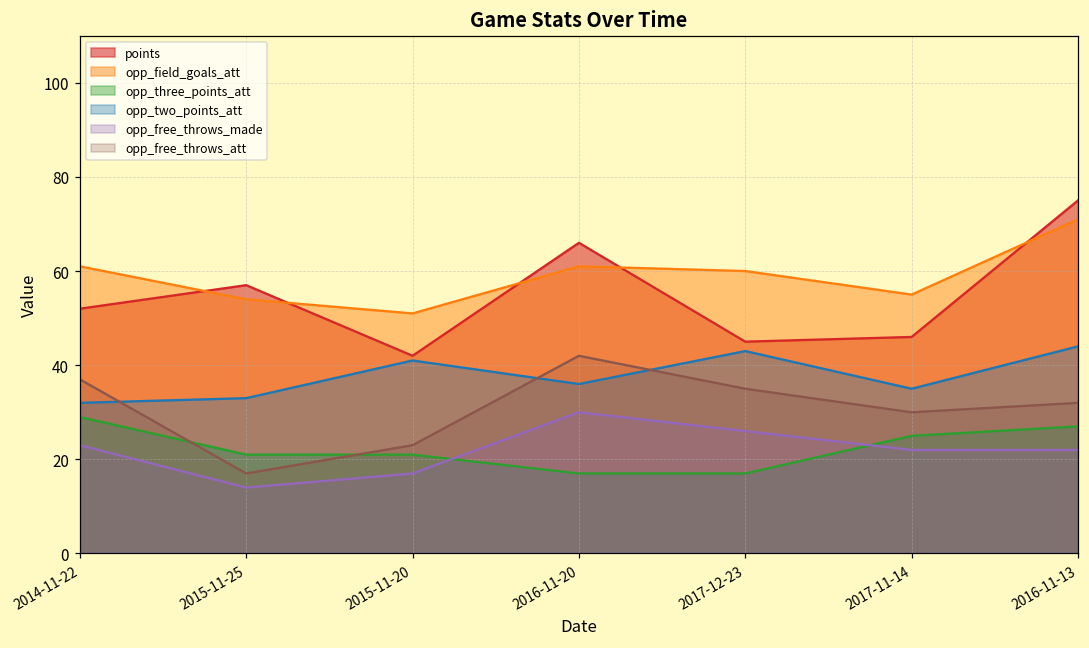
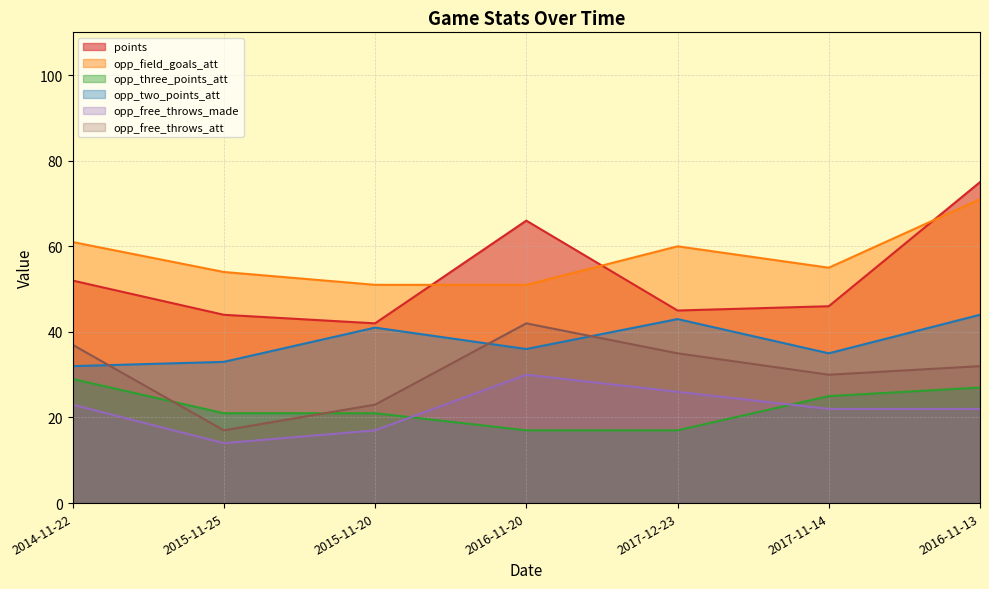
points, 2015-11-25: 57 -> 44
opp_field_goals_att, 2016-11-20: 61 -> 51
